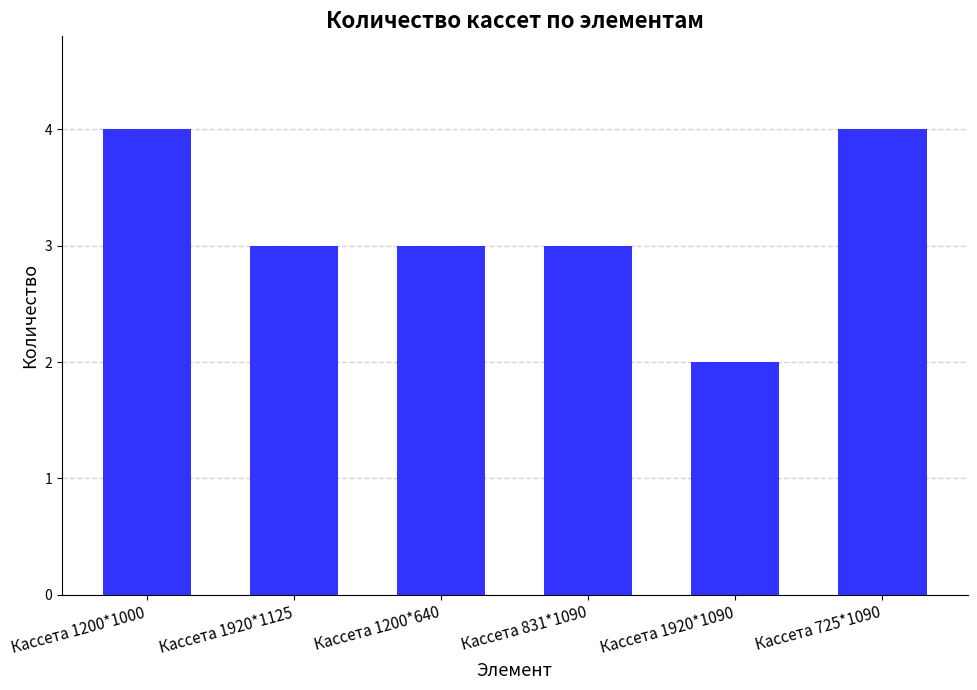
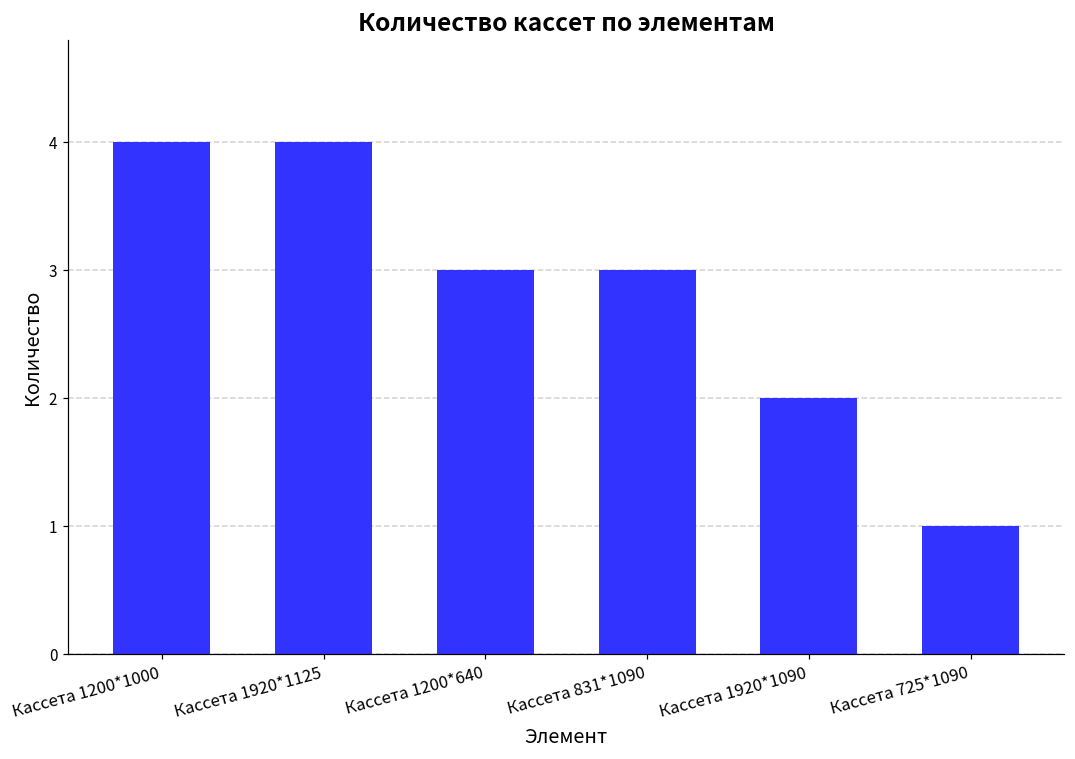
Кассета 1920*1125: 3 -> 4
Кассета 725*1090: 4 -> 1
